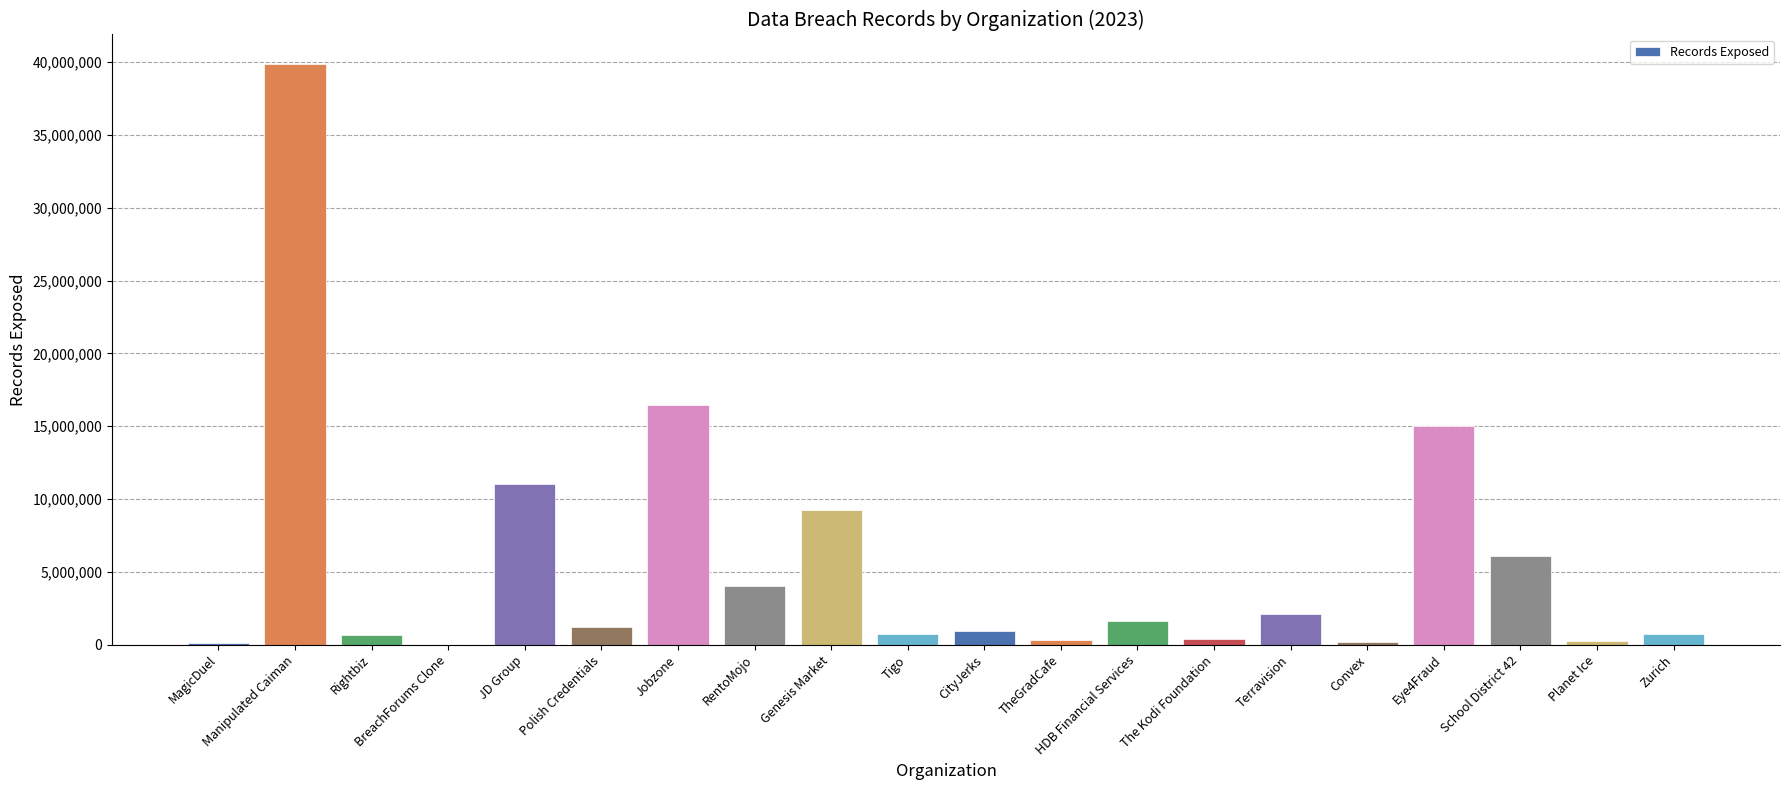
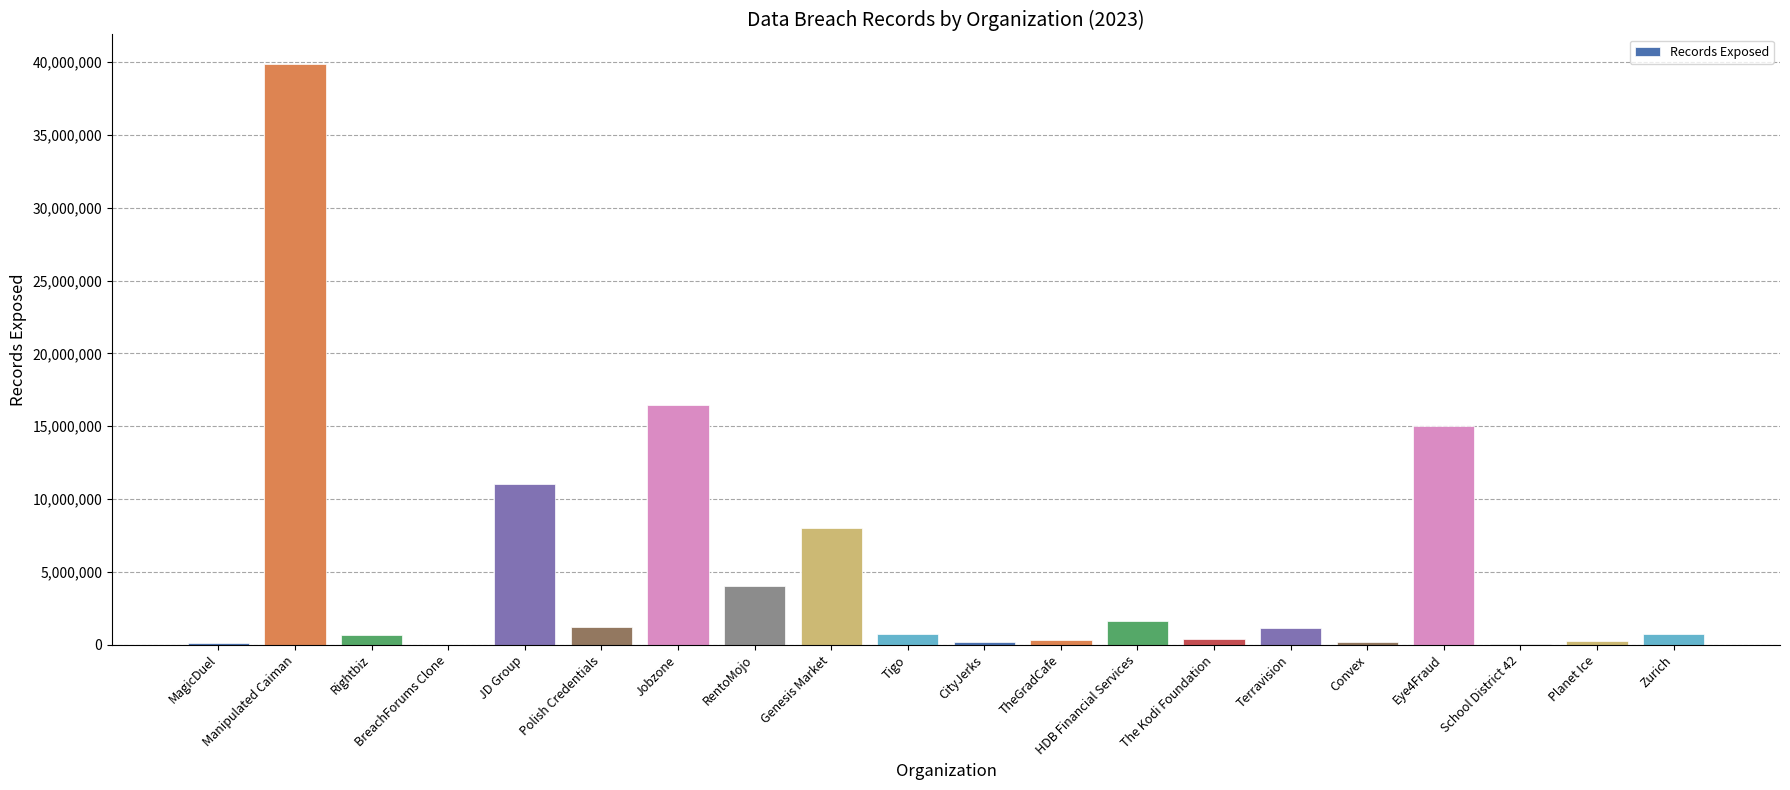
Genesis Market: 9,300,000 -> 8,000,000
CityJerks: 1,000,000 -> 200,000
Terravision: 2,100,000 -> 1,100,000
School District 42: 6,100,000 -> 0
